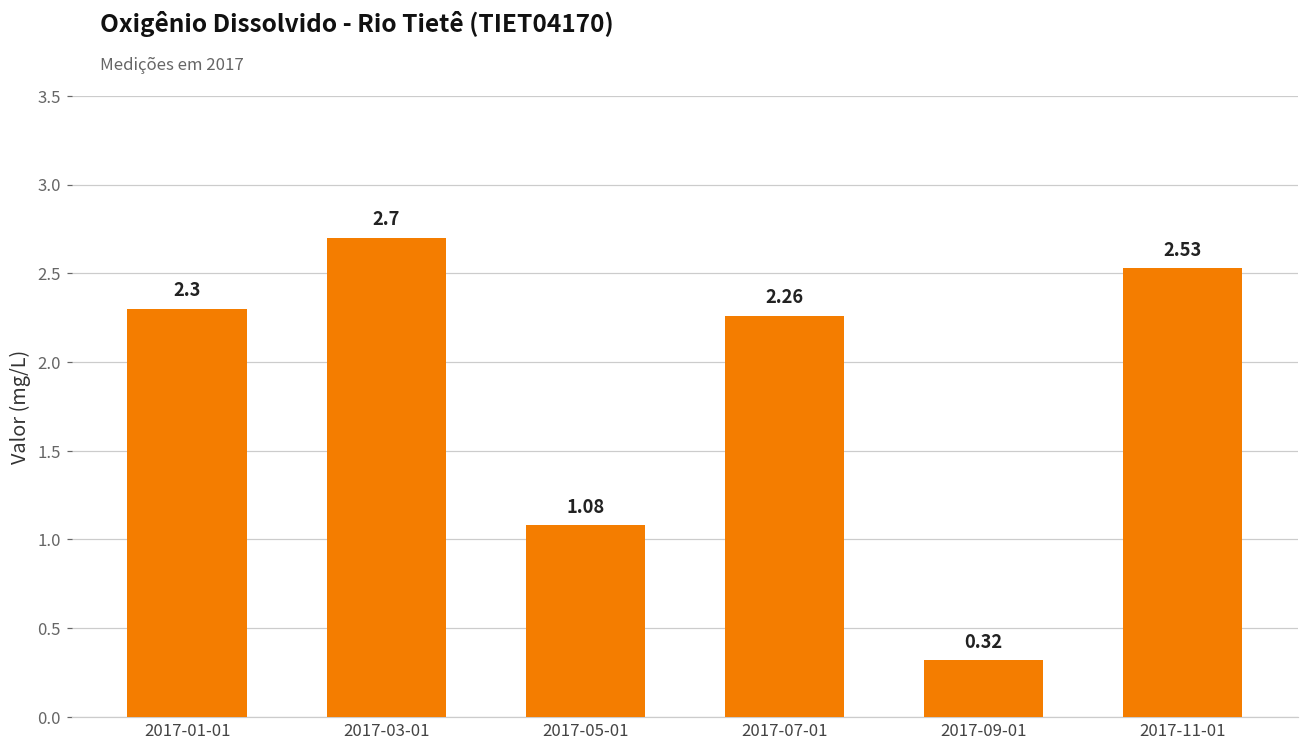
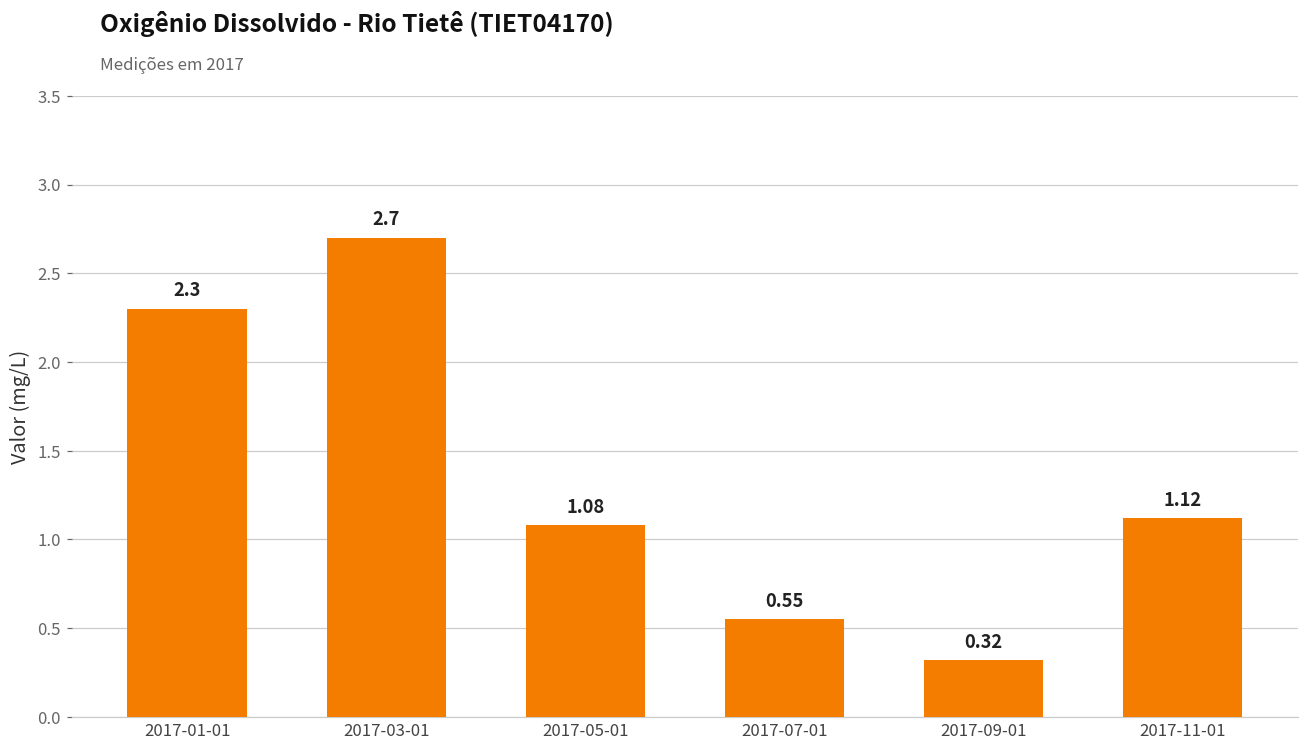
2017-07-01: 2.26 -> 0.55
2017-11-01: 2.53 -> 1.12
